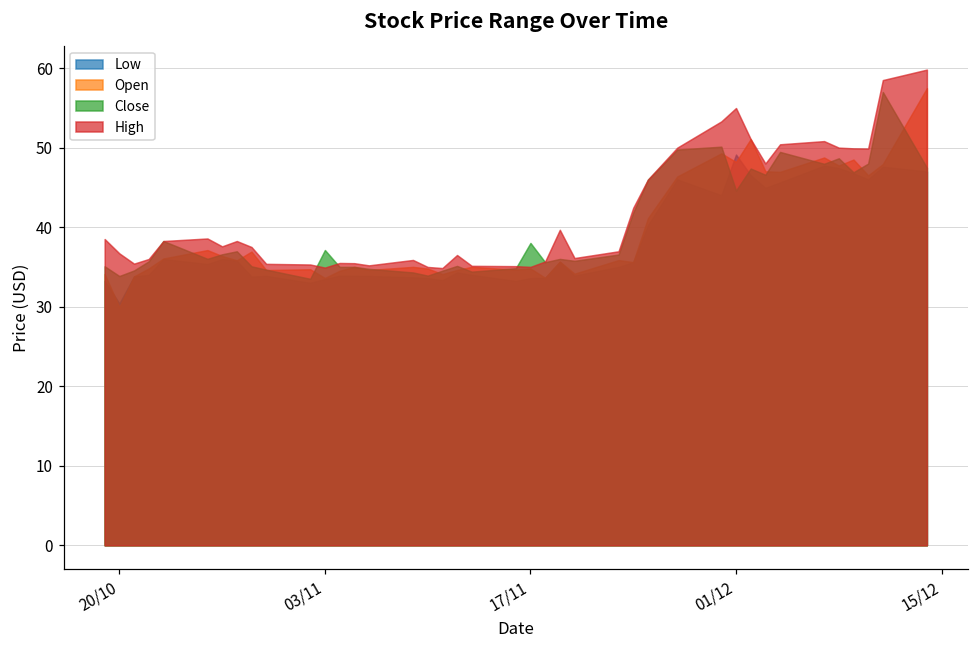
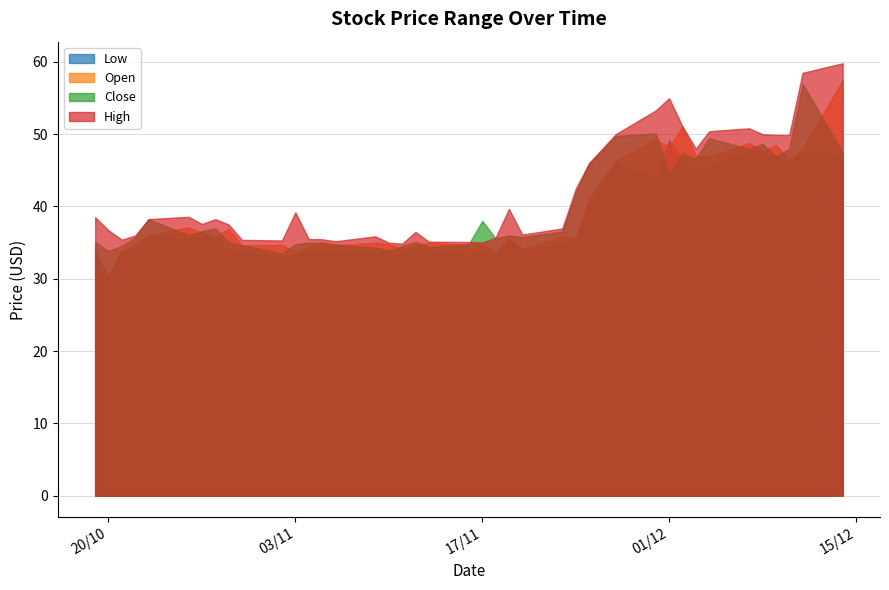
Close, 03/11: 37 -> 35
High, 03/11: 35 -> 39
